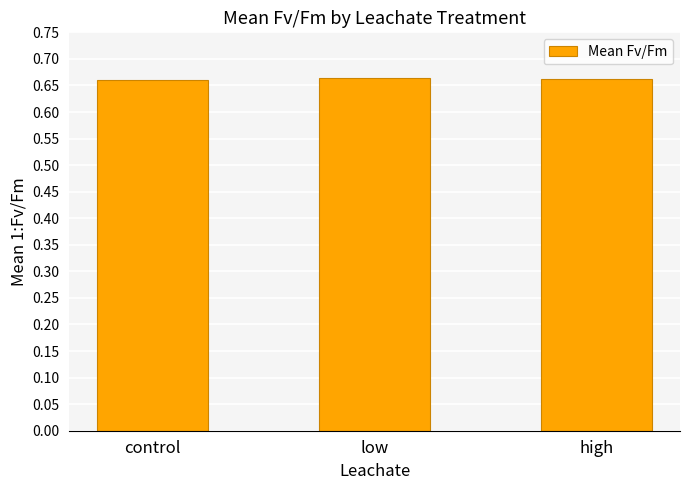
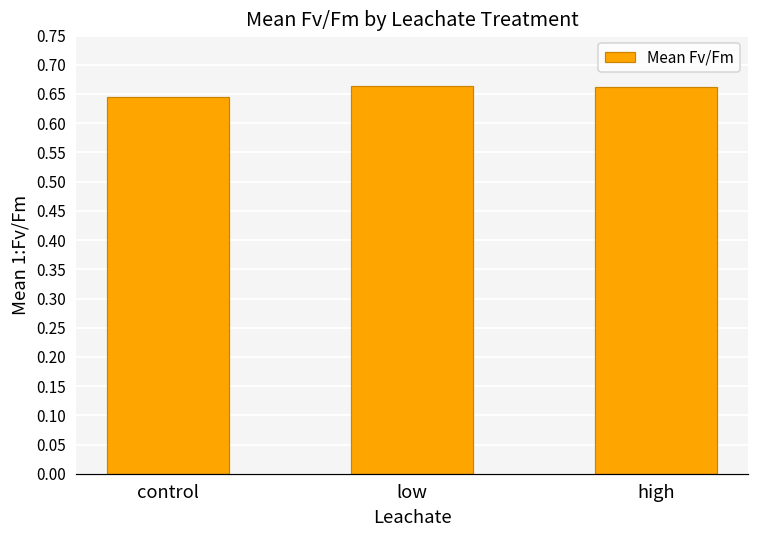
control: 0.66 -> 0.65
